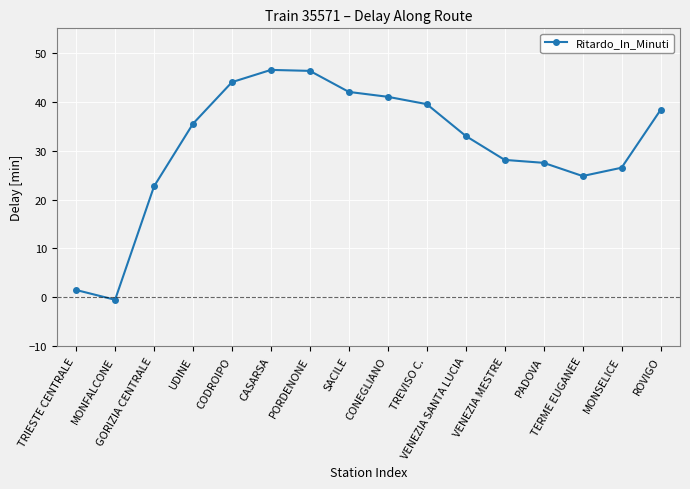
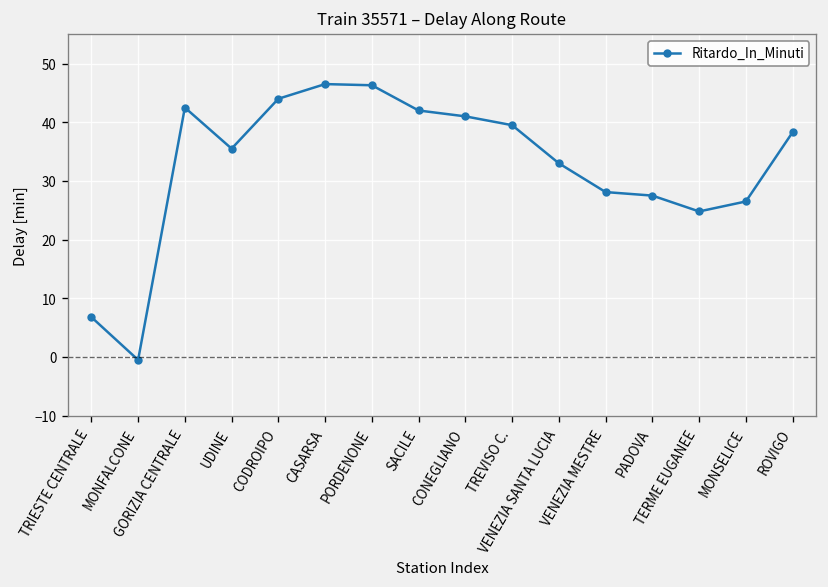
TRIESTE CENTRALE: 2 -> 7
GORIZIA CENTRALE: 23 -> 43
